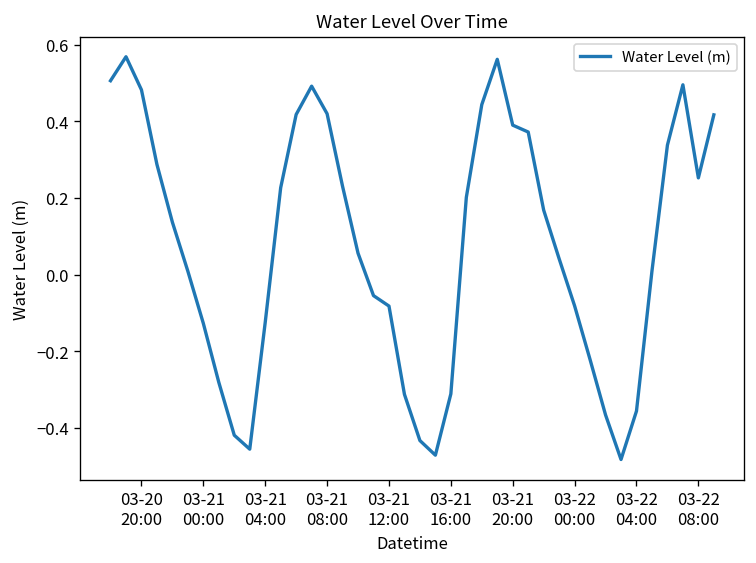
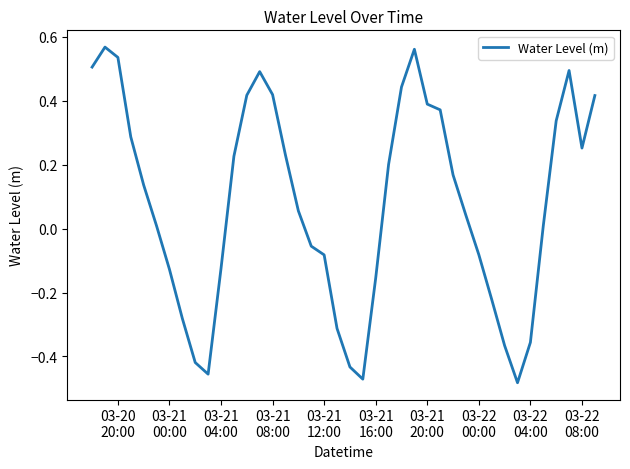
03-20 20:00: 0.48 -> 0.54
03-21 16:00: -0.31 -> -0.15
